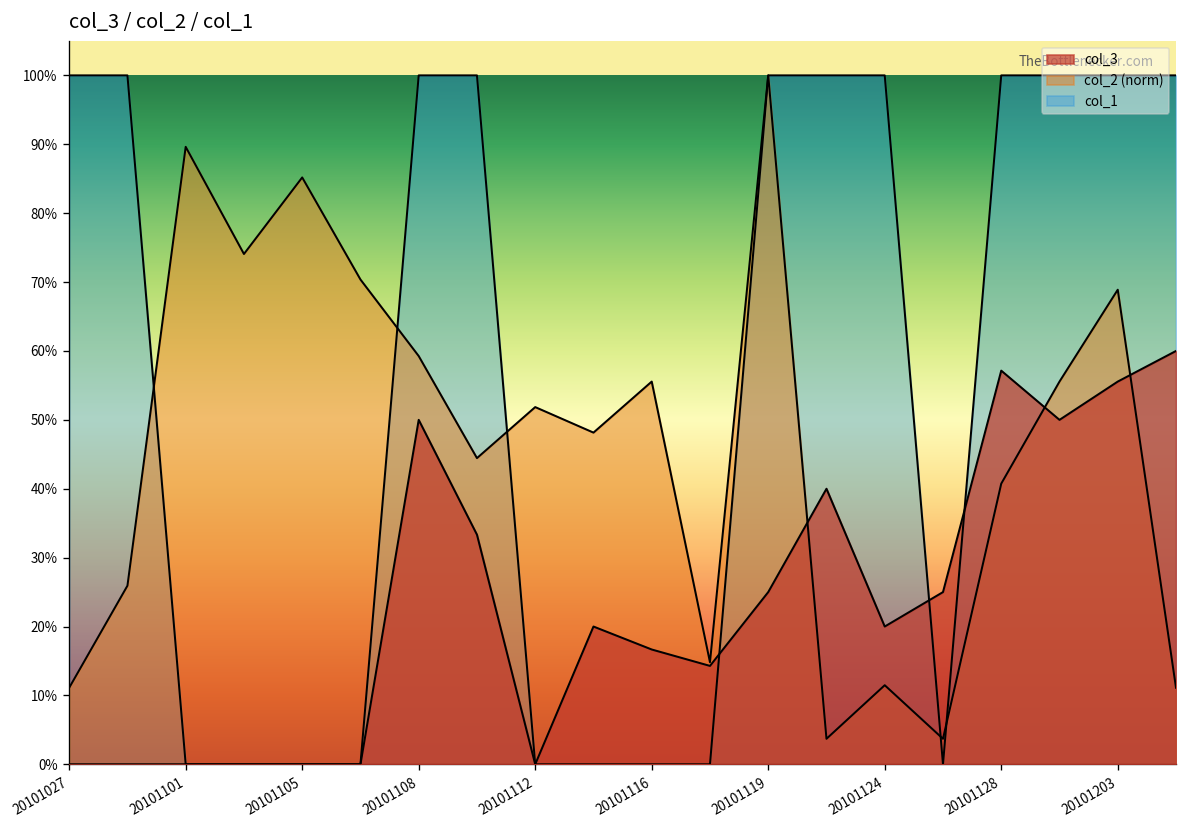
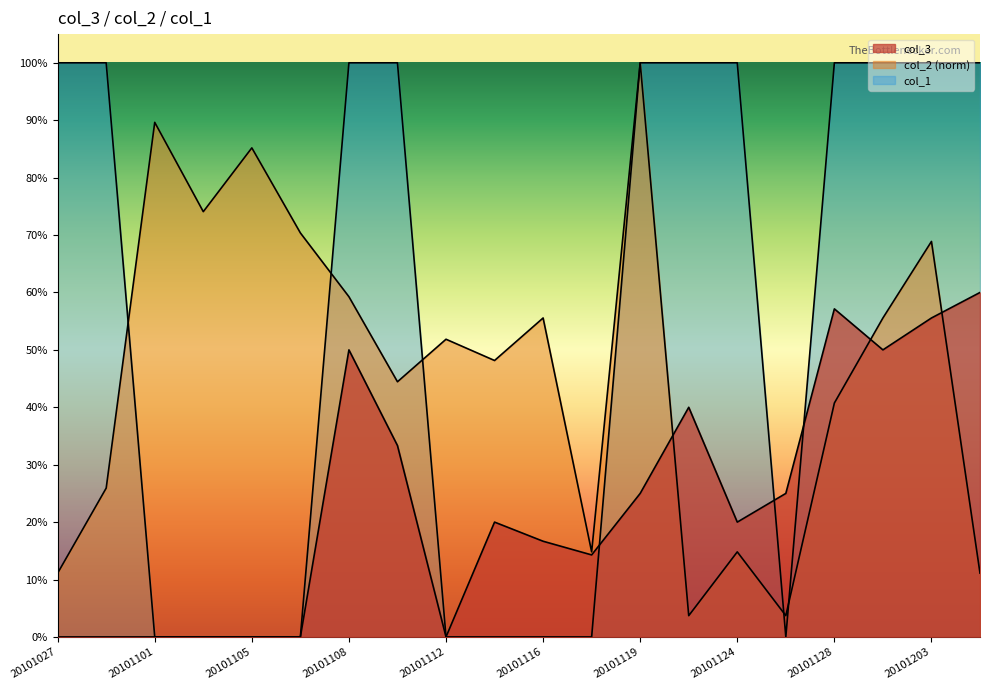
col_2 (norm), 20101124: 11% -> 15%
